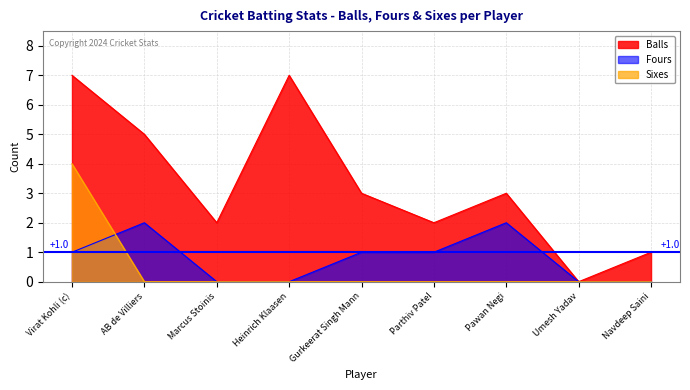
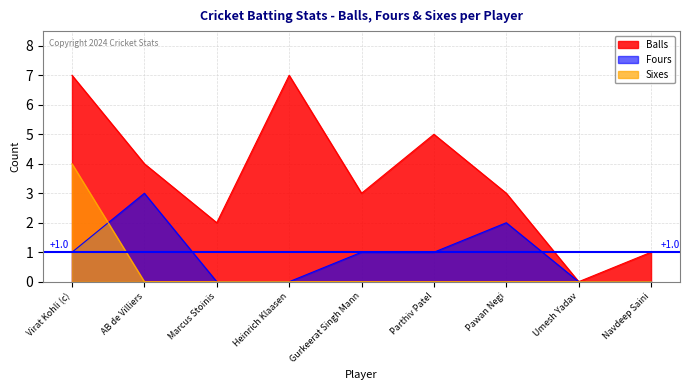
Balls, AB de Villiers: 5 -> 4
Fours, AB de Villiers: 2 -> 3
Balls, Parthiv Patel: 2 -> 5
